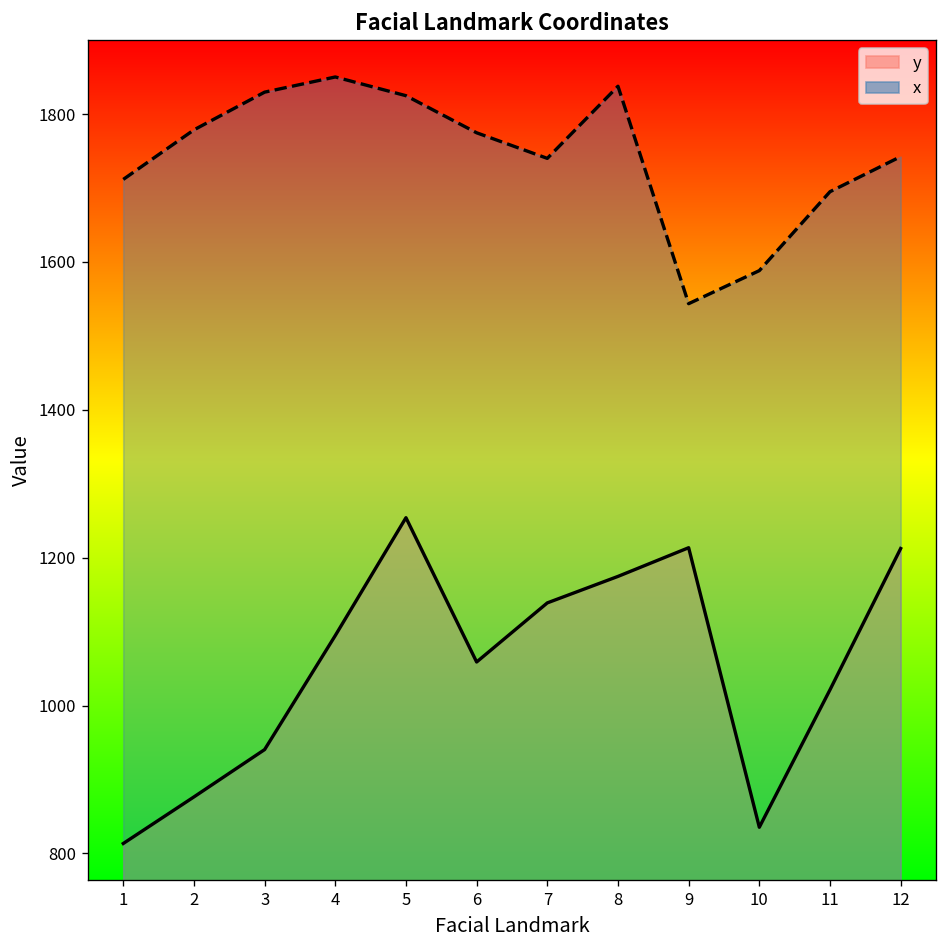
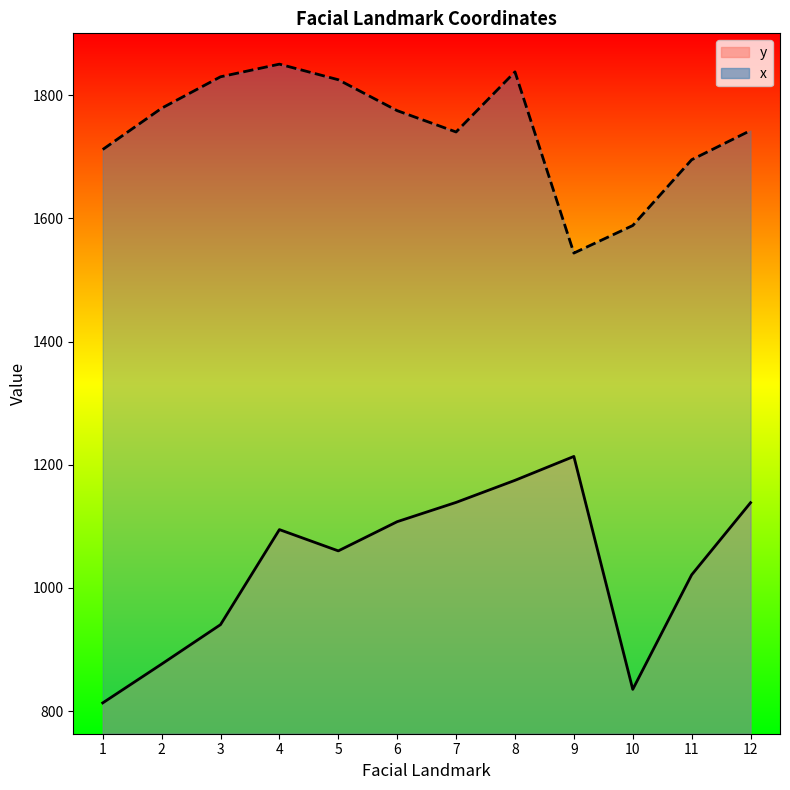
y, 5: 1250 -> 1060
y, 6: 1060 -> 1110
y, 12: 1210 -> 1140
